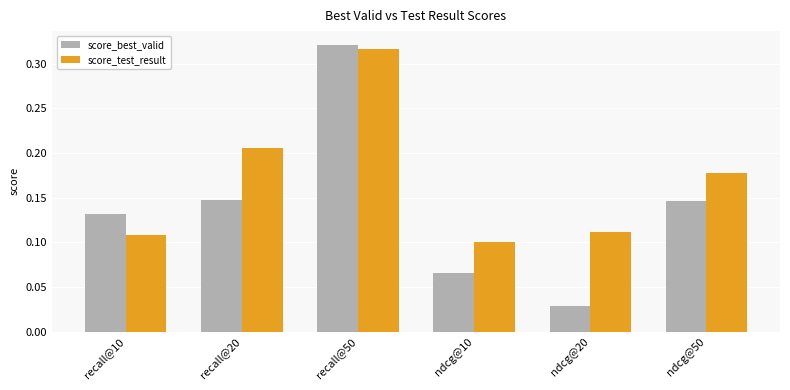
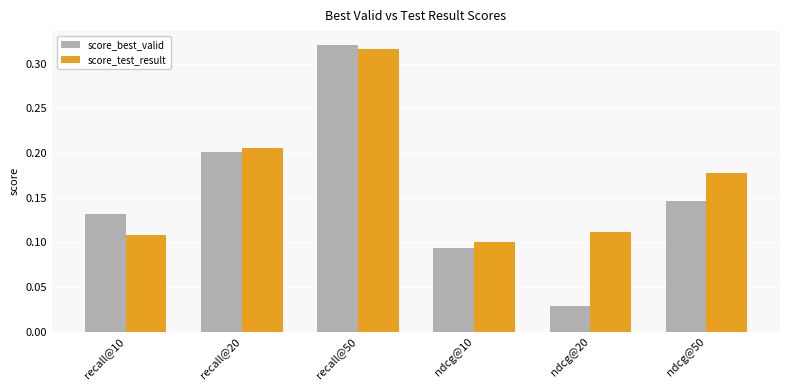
score_best_valid, recall@20: 0.15 -> 0.20
score_best_valid, ndcg@10: 0.07 -> 0.09
